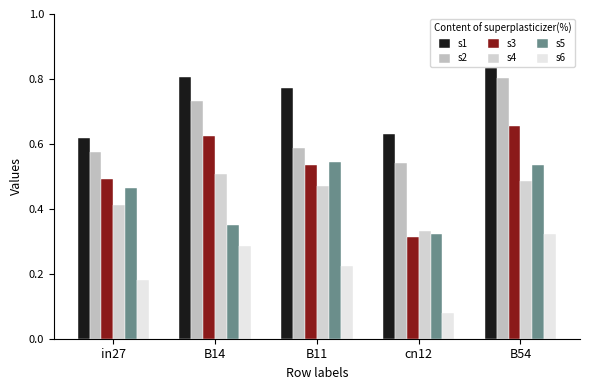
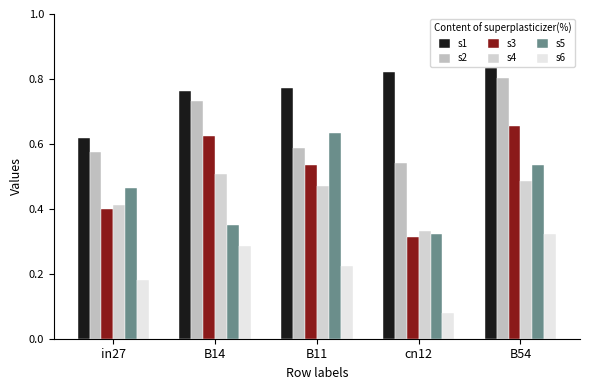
s3, in27: 0.49 -> 0.40
s1, B14: 0.81 -> 0.76
s5, B11: 0.54 -> 0.63
s1, cn12: 0.63 -> 0.82
